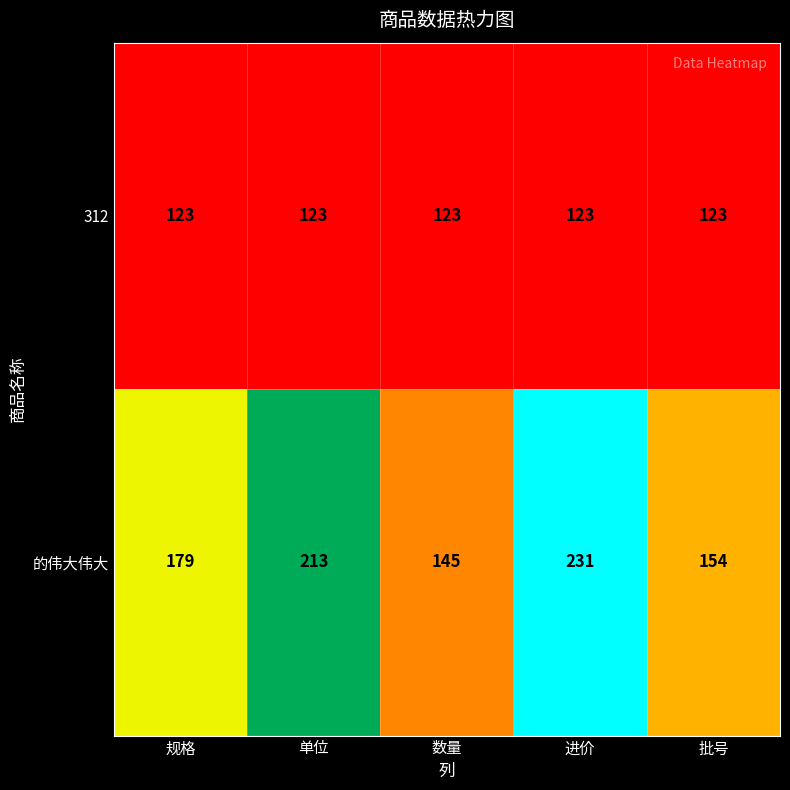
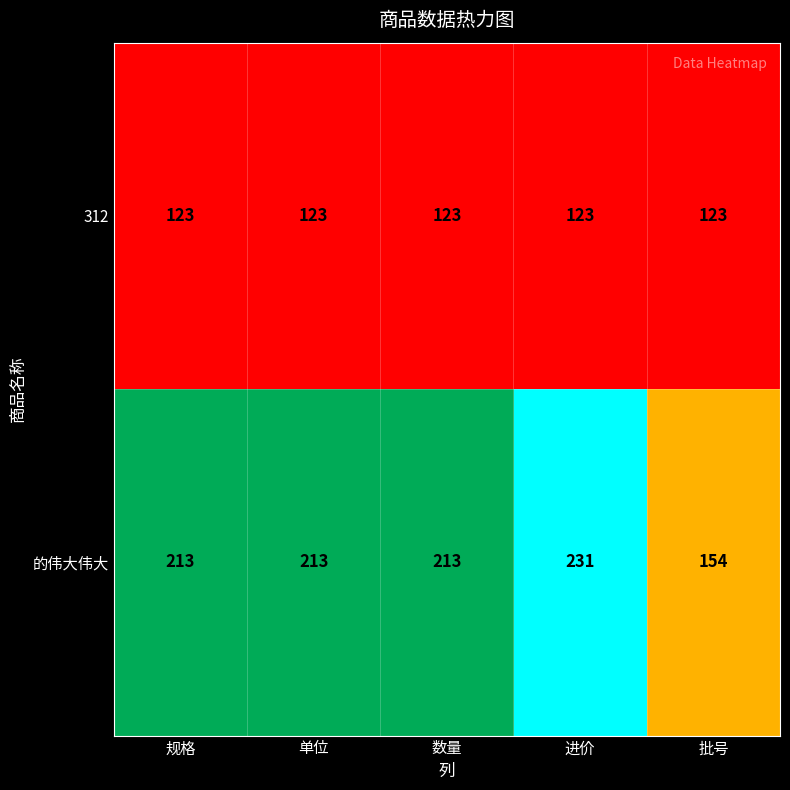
的伟大伟大, 规格: 179 -> 213
的伟大伟大, 数量: 145 -> 213
